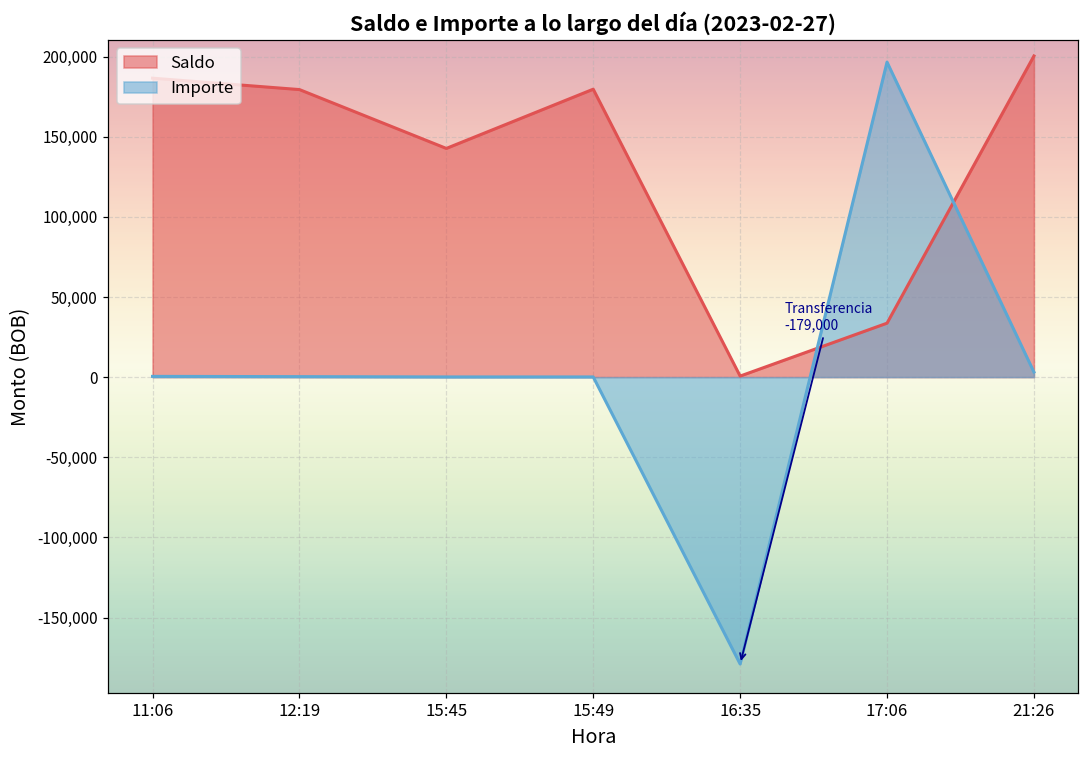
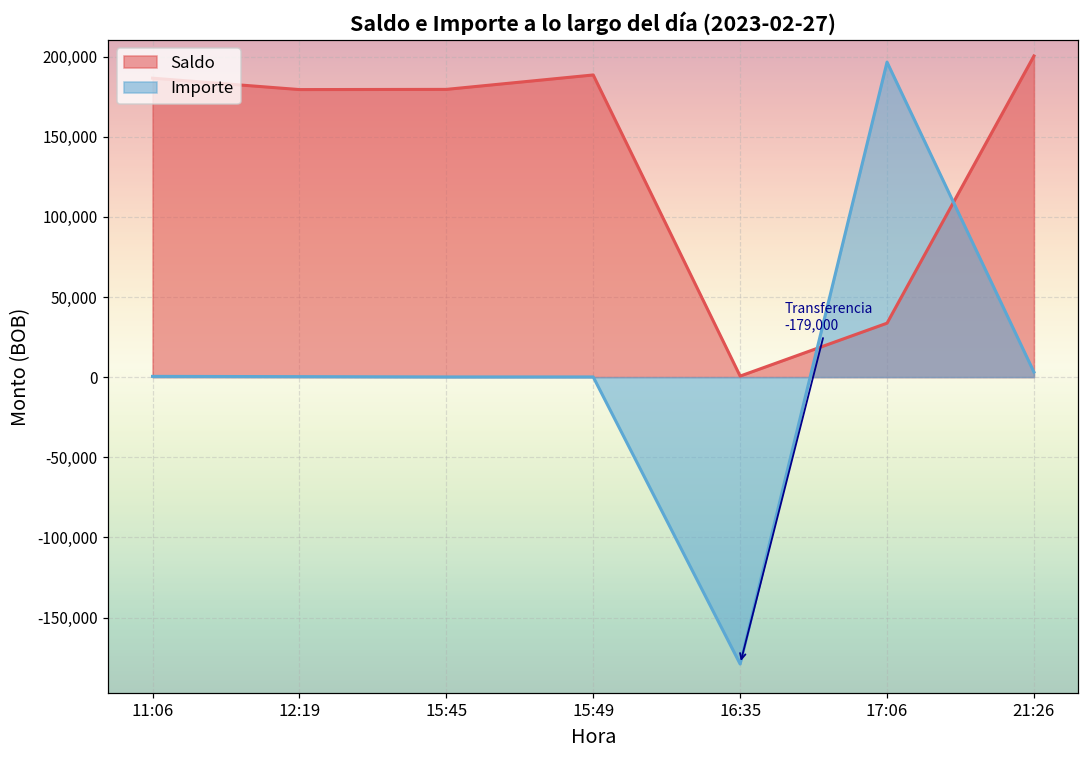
Saldo, 15:45: 143,000 -> 180,000
Saldo, 15:49: 180,000 -> 189,000
